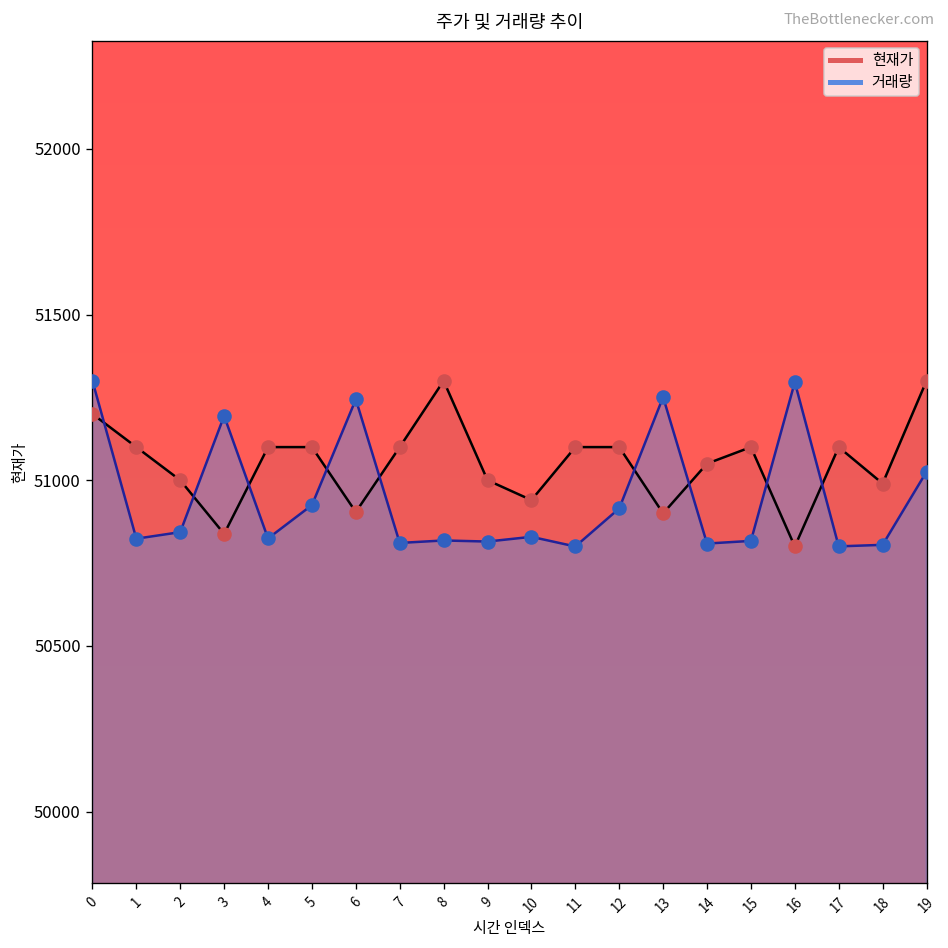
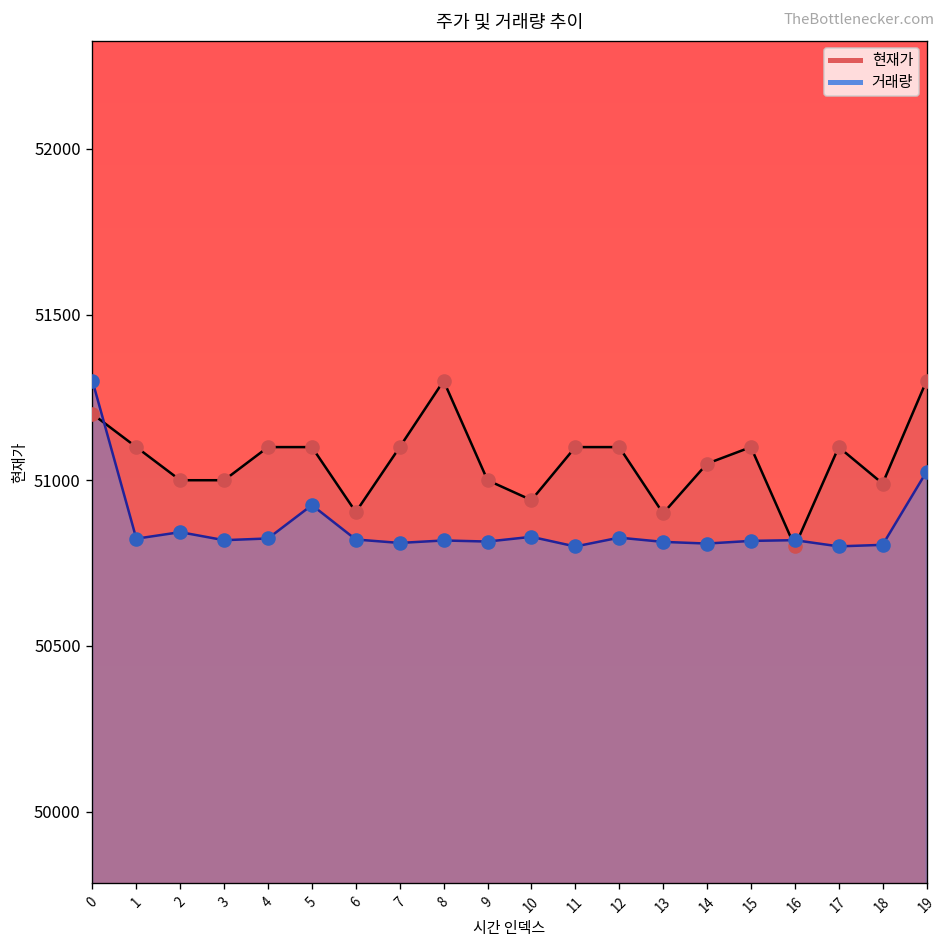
현재가, 3: 50840 -> 51000
거래량, 3: 51190 -> 50820
거래량, 6: 51240 -> 50820
거래량, 12: 50910 -> 50830
거래량, 13: 51250 -> 50810
거래량, 16: 51300 -> 50820
